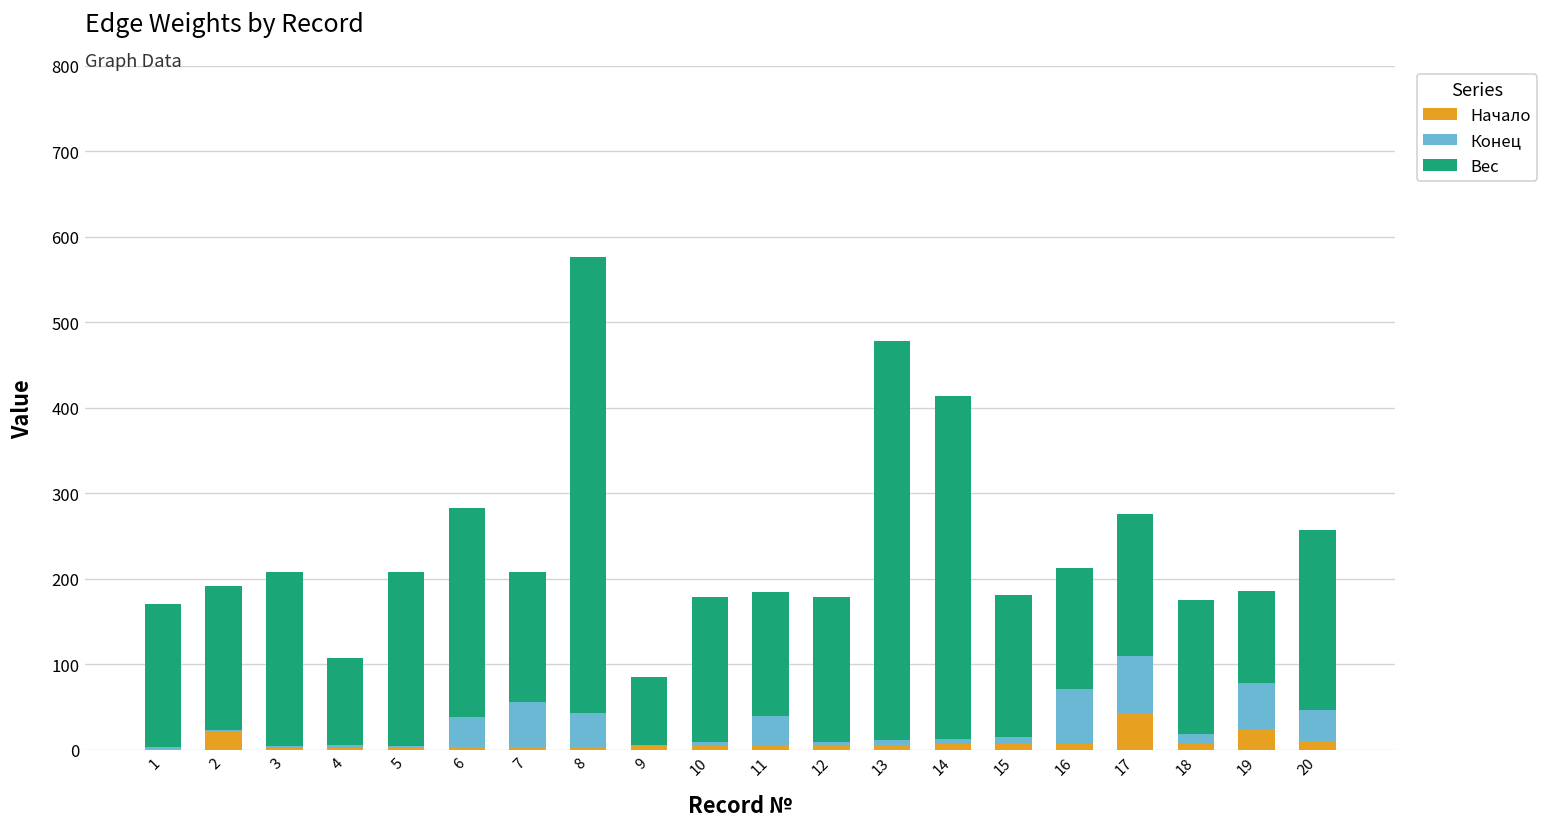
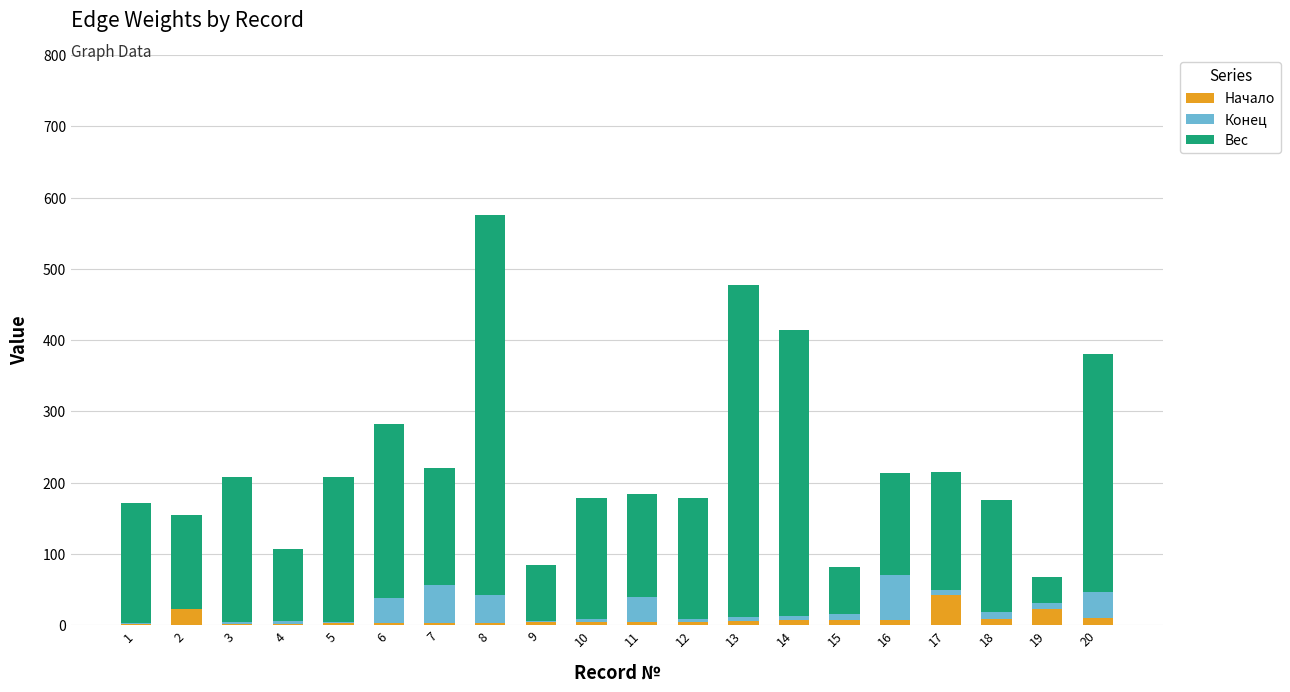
Вес, 2: 170 -> 130
Вес, 7: 150 -> 170
Вес, 15: 170 -> 70
Конец, 17: 70 -> 10
Конец, 19: 60 -> 10
Вес, 19: 110 -> 40
Вес, 20: 210 -> 340
